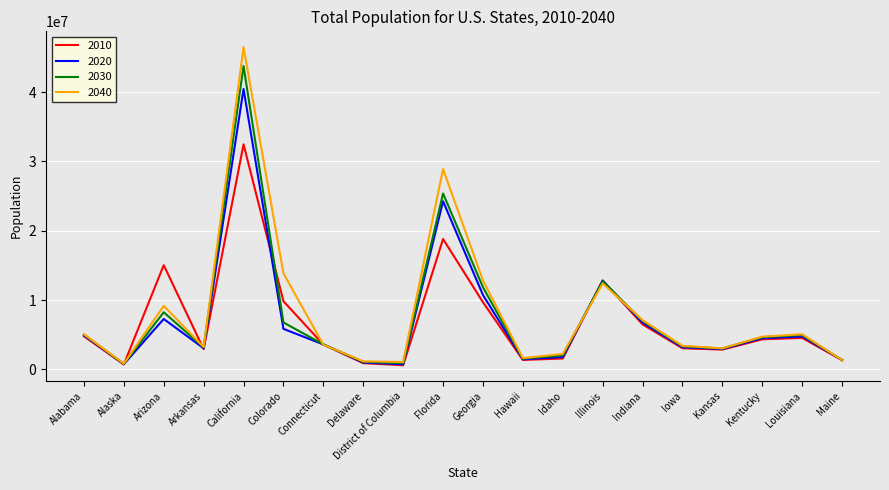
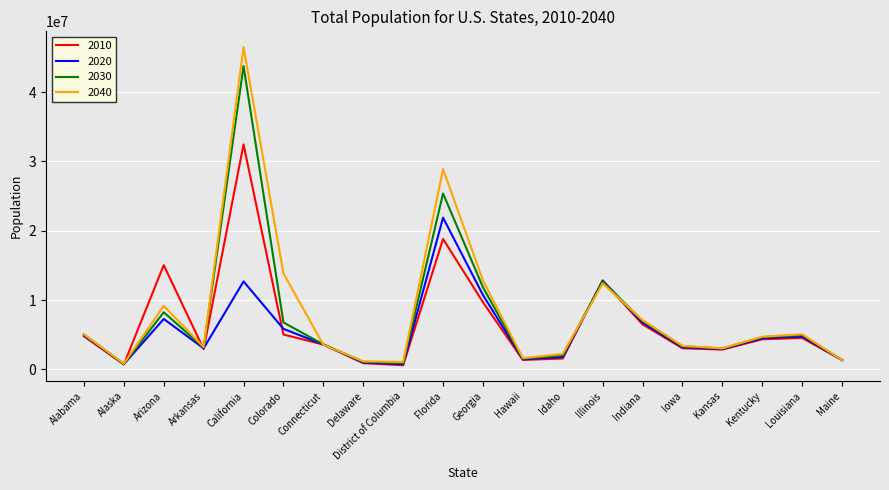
2020, California: 40000000 -> 13000000
2010, Colorado: 10000000 -> 5000000
2020, Florida: 24000000 -> 22000000
